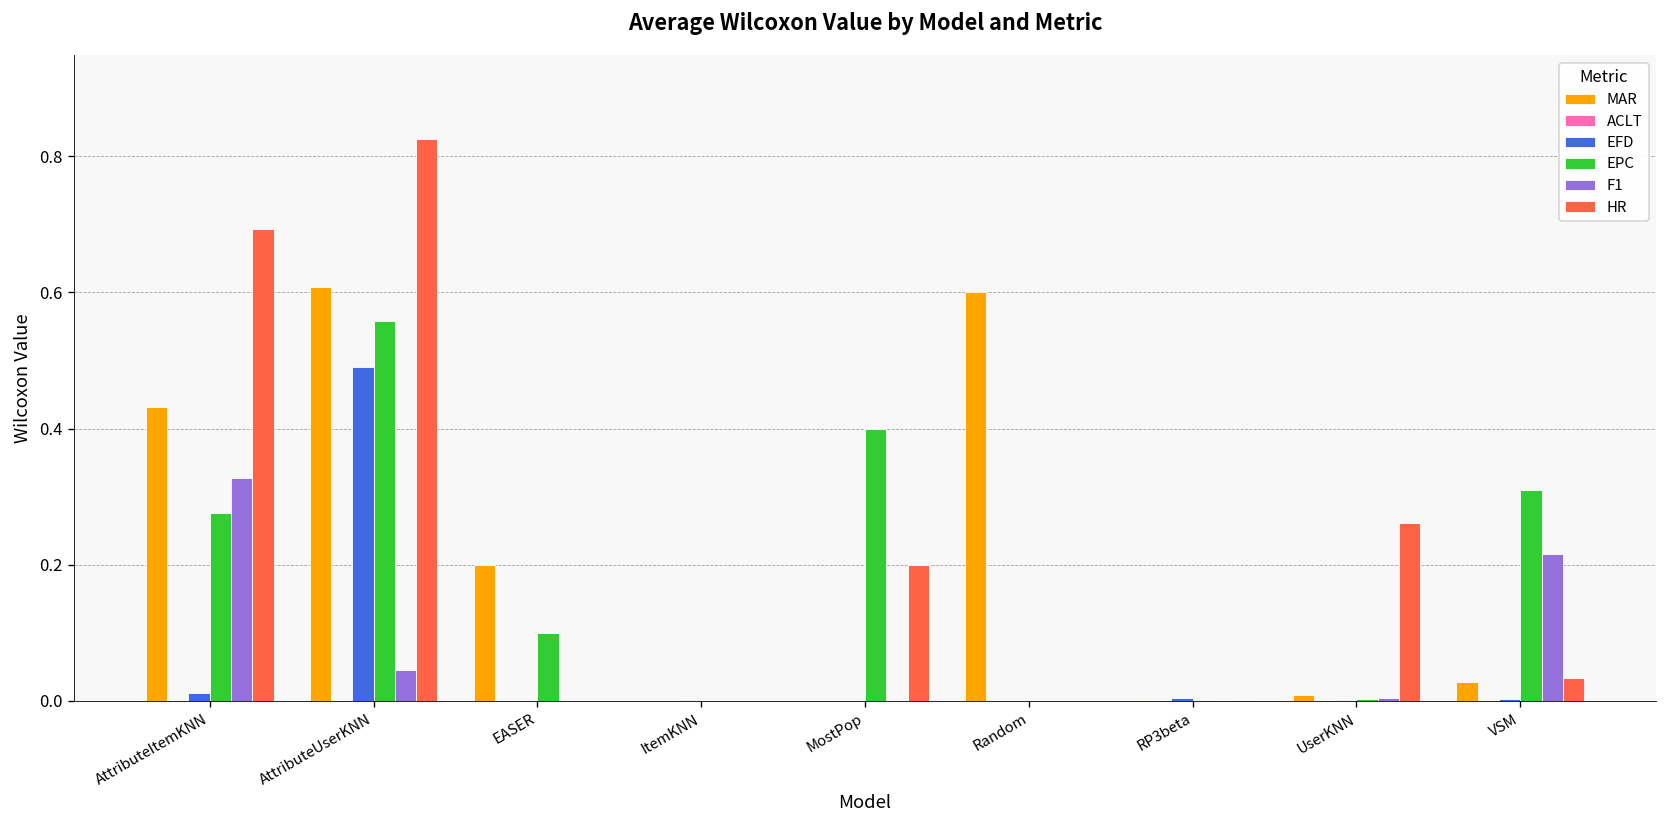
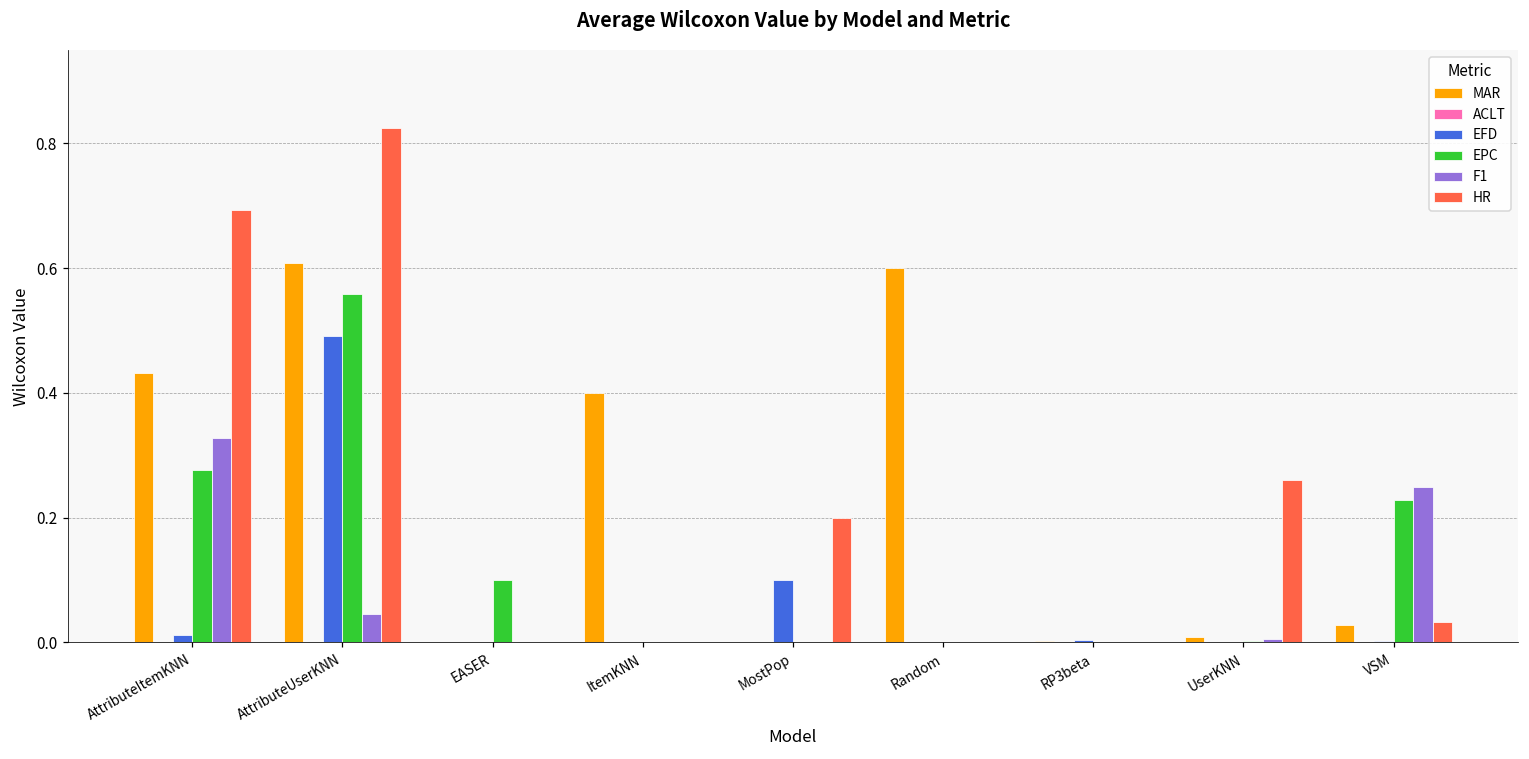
MAR, EASER: 0.2 -> 0.0
MAR, ItemKNN: 0.0 -> 0.4
EFD, MostPop: 0.0 -> 0.1
EPC, MostPop: 0.4 -> 0.0
EPC, VSM: 0.31 -> 0.23
F1, VSM: 0.22 -> 0.25
